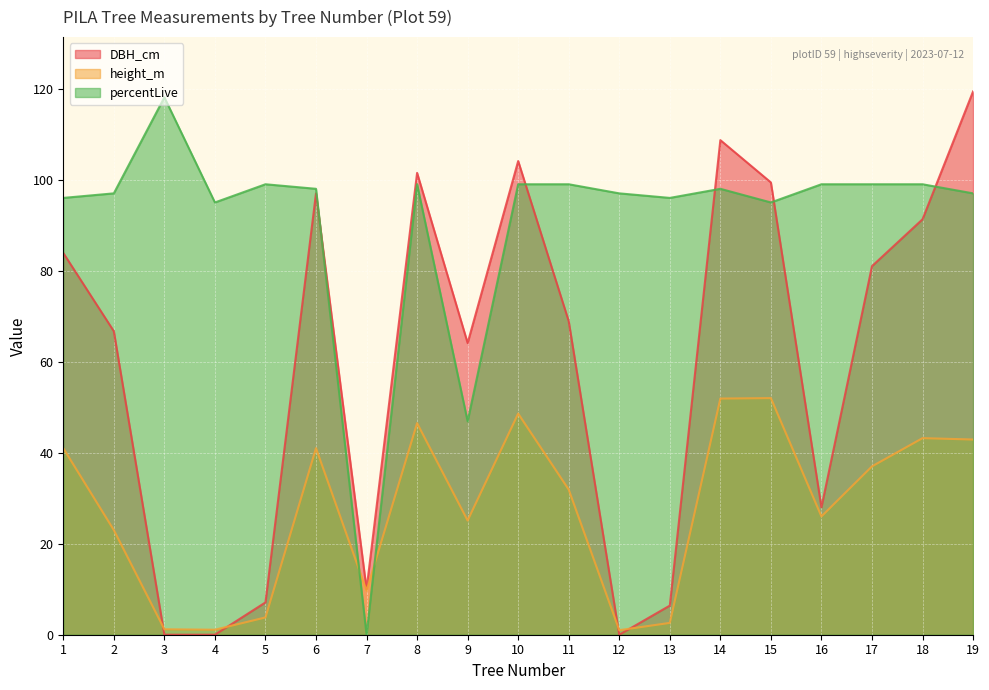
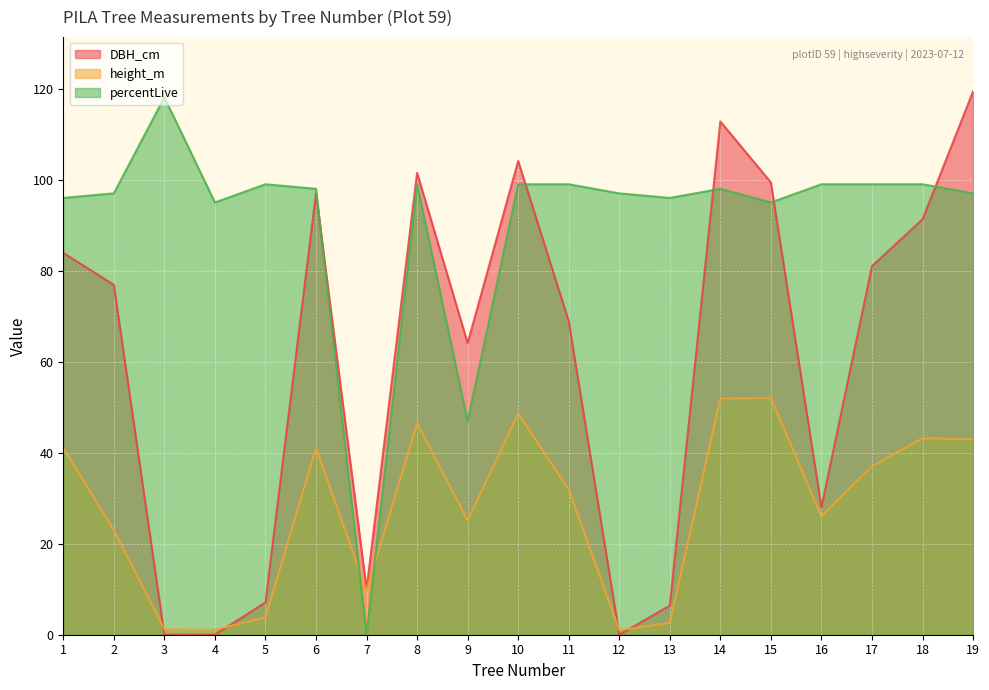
DBH_cm, 2: 67 -> 77
DBH_cm, 14: 109 -> 113
